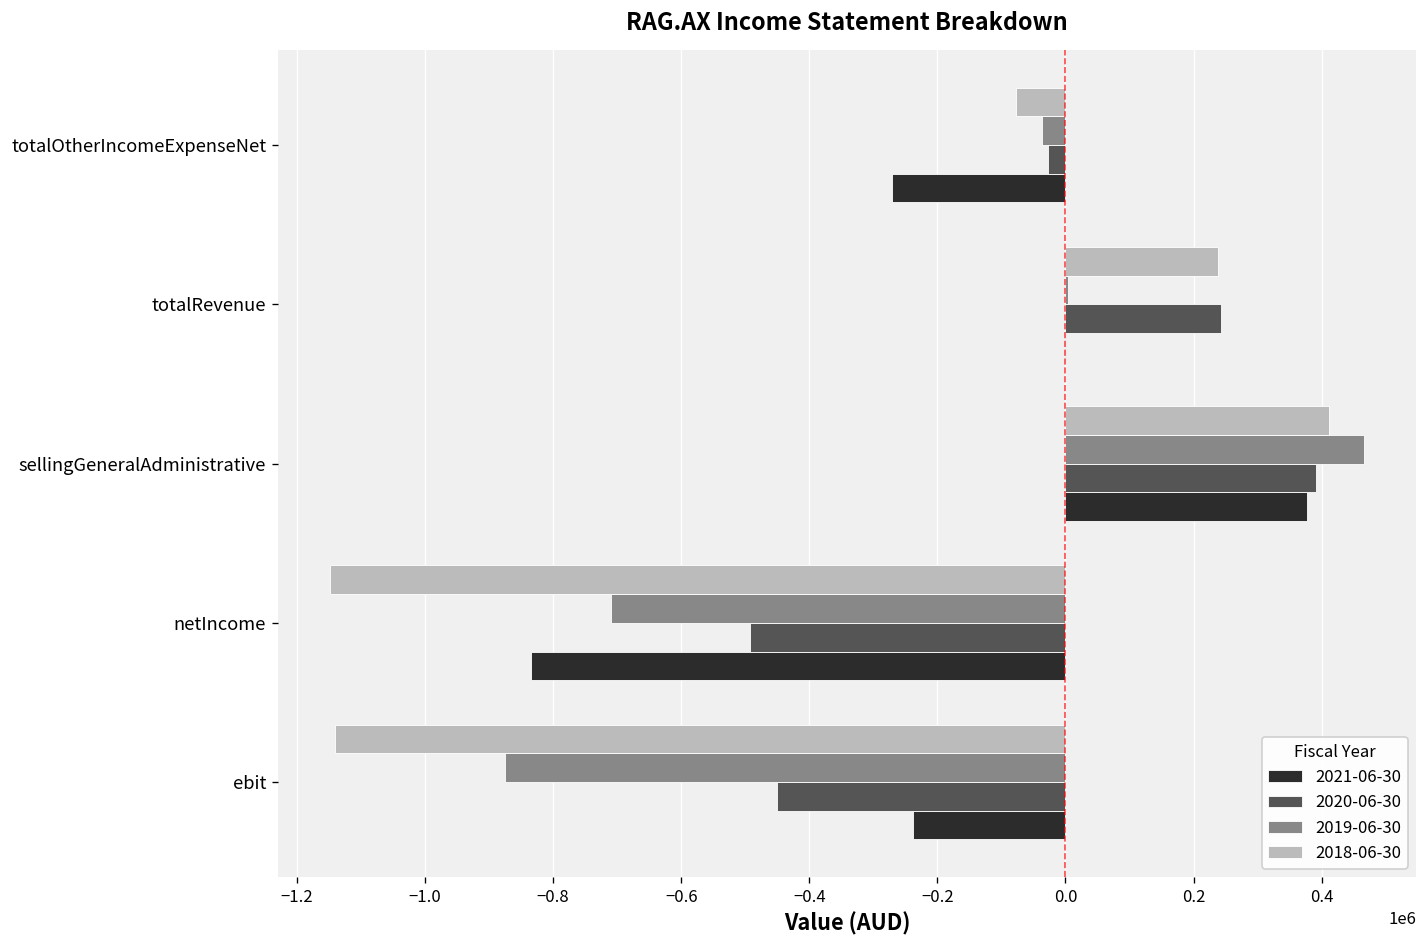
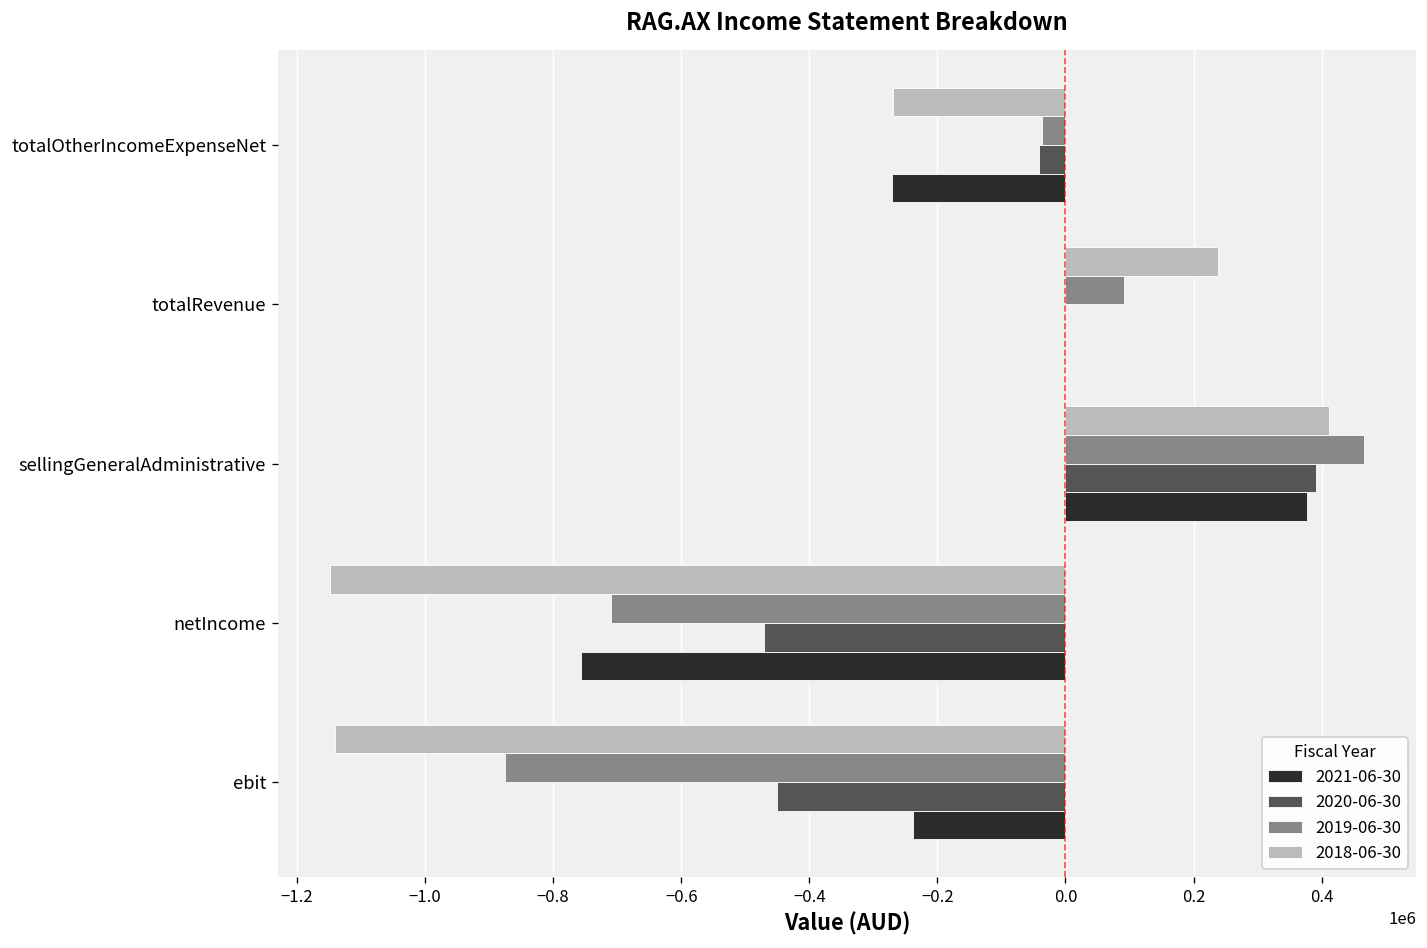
2018-06-30, totalOtherIncomeExpenseNet: -80000 -> -270000
2020-06-30, totalOtherIncomeExpenseNet: -30000 -> -40000
2019-06-30, totalRevenue: 0 -> 90000
2020-06-30, totalRevenue: 240000 -> 0
2020-06-30, netIncome: -490000 -> -470000
2021-06-30, netIncome: -830000 -> -760000
